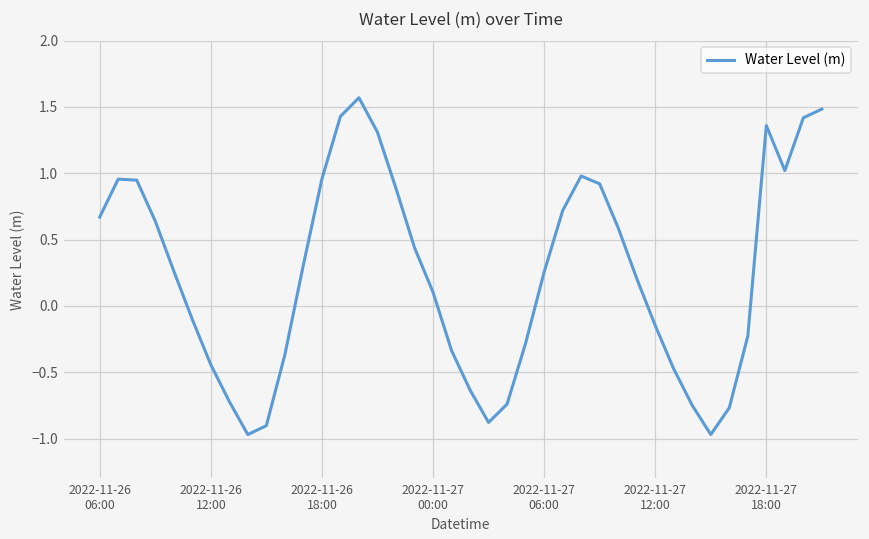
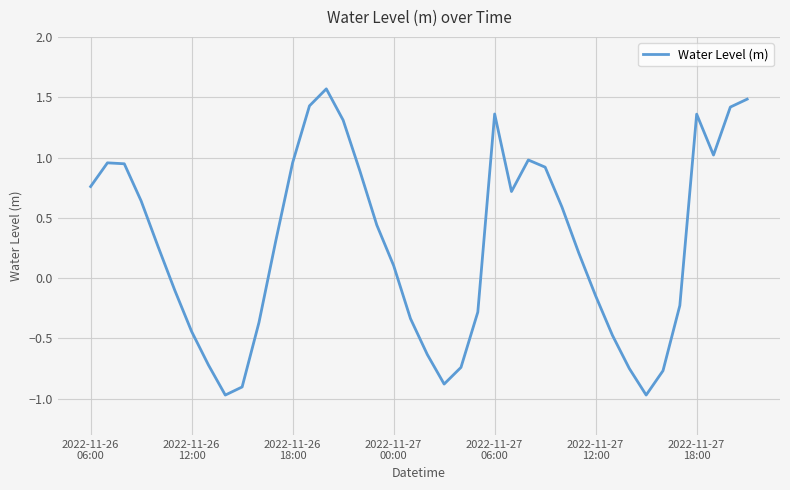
2022-11-26 06:00: 0.67 -> 0.76
2022-11-27 06:00: 0.25 -> 1.36
